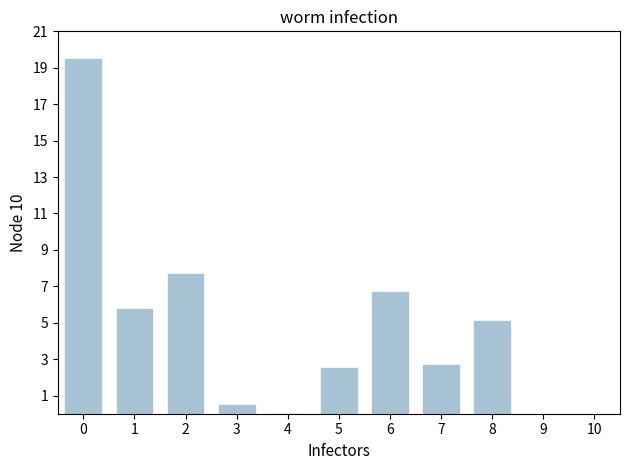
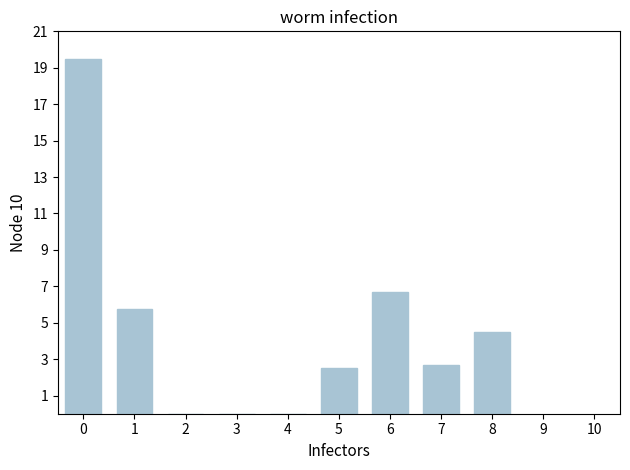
2: 7.7 -> 0.0
3: 0.5 -> 0.0
8: 5.1 -> 4.5
